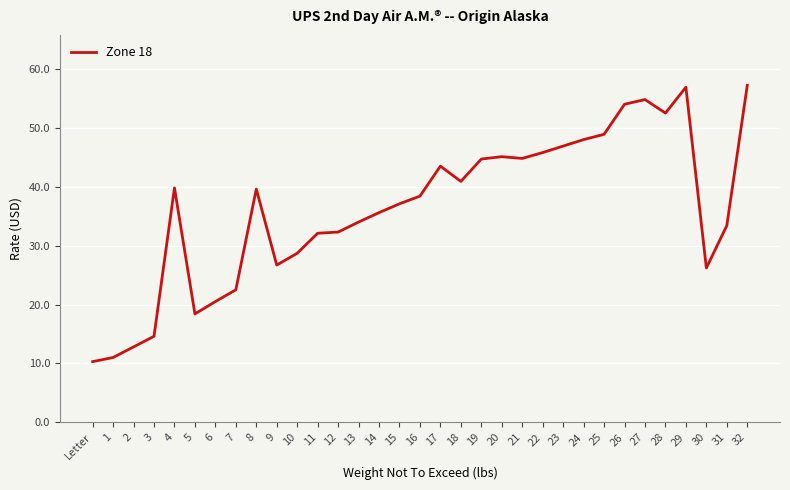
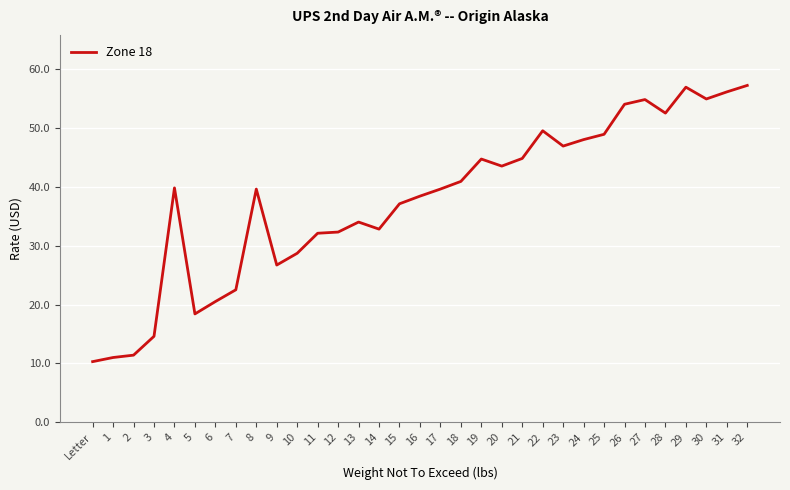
2: 13 -> 11
14: 36 -> 33
17: 44 -> 40
20: 45 -> 44
22: 46 -> 50
30: 26 -> 55
31: 33 -> 56
